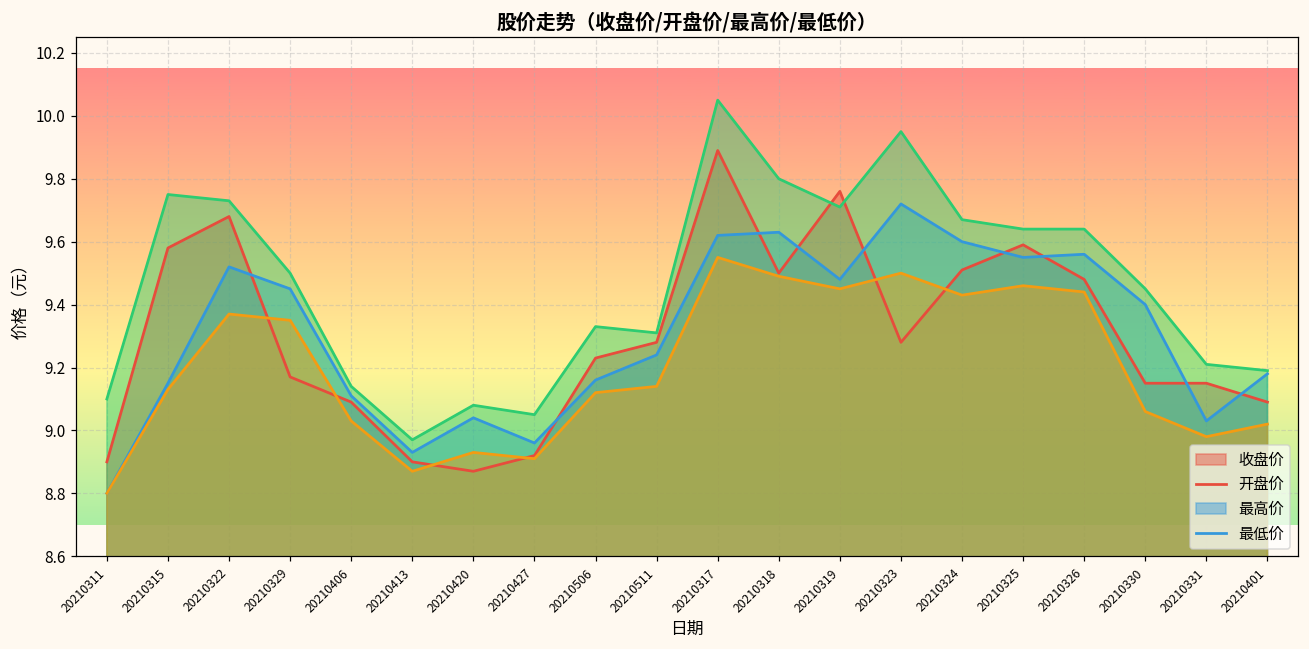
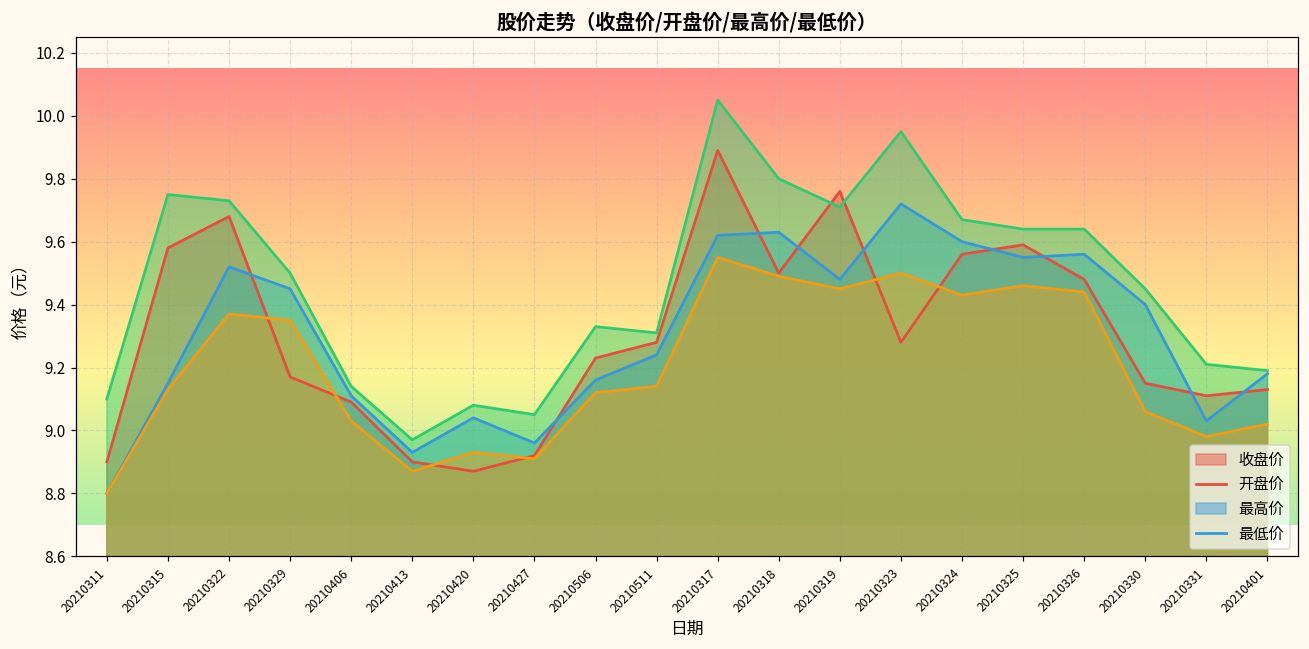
收盘价, 20210324: 9.51 -> 9.56
收盘价, 20210331: 9.15 -> 9.11
收盘价, 20210401: 9.09 -> 9.13
